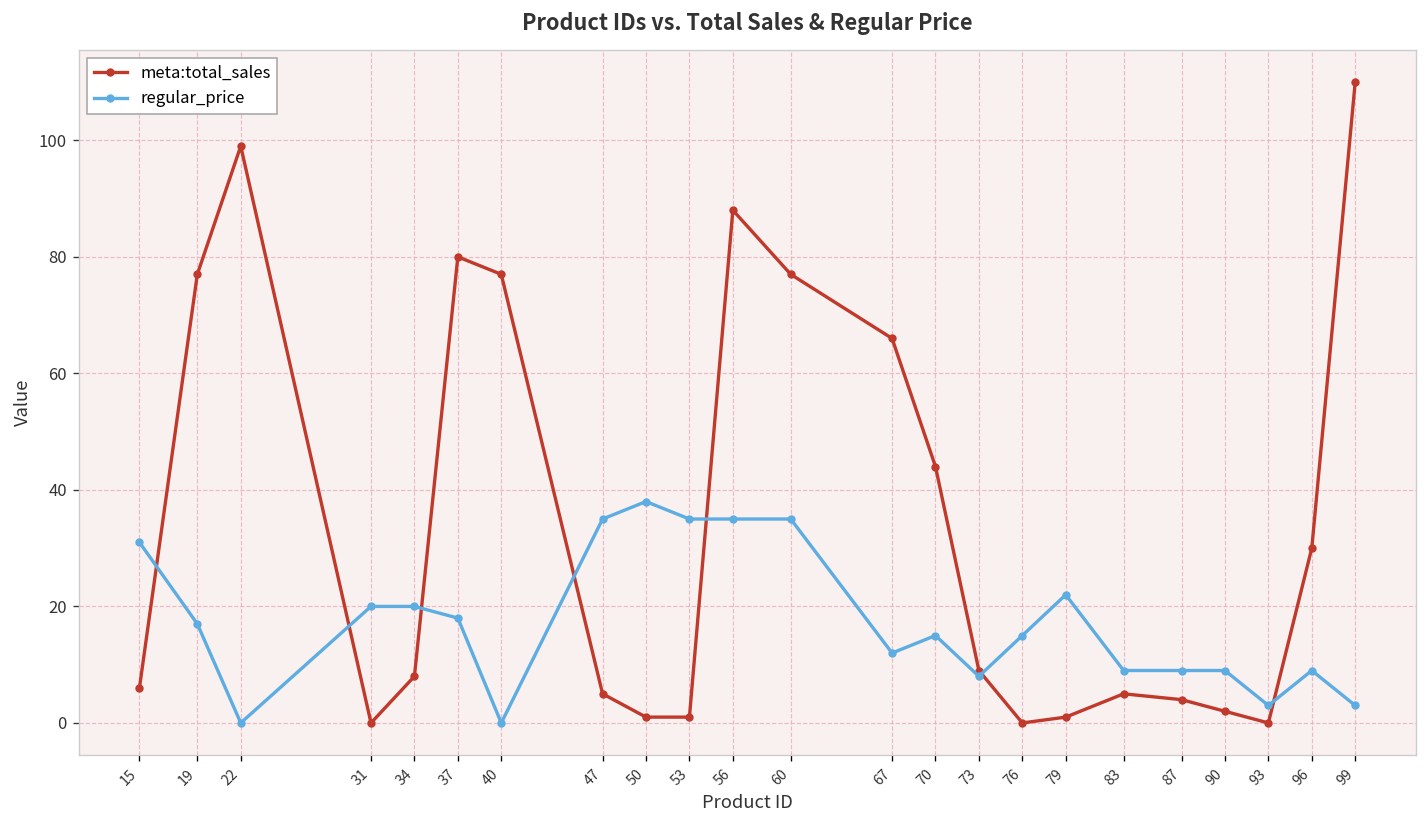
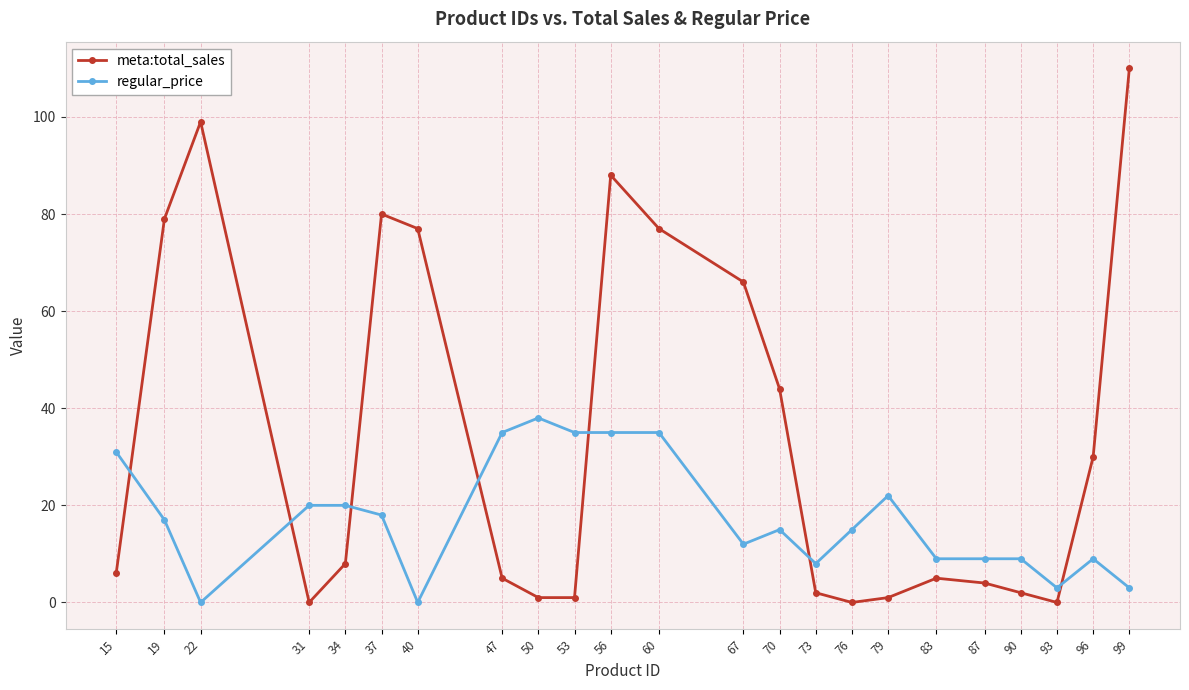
meta:total_sales, 19: 77 -> 79
meta:total_sales, 73: 9 -> 2
